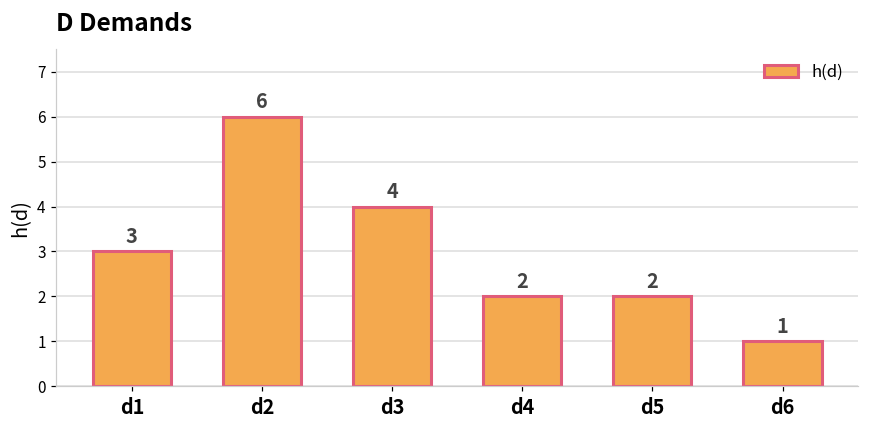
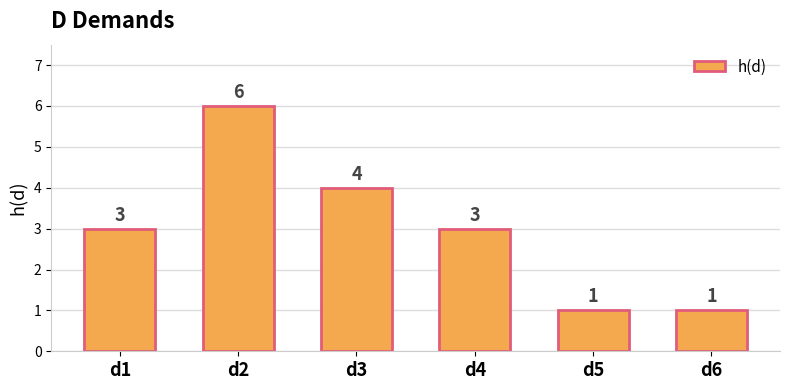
d4: 2 -> 3
d5: 2 -> 1
